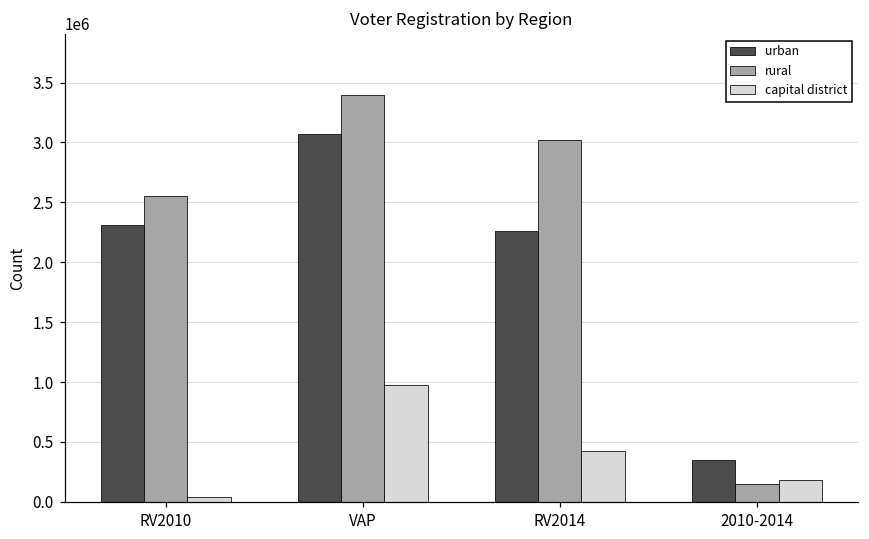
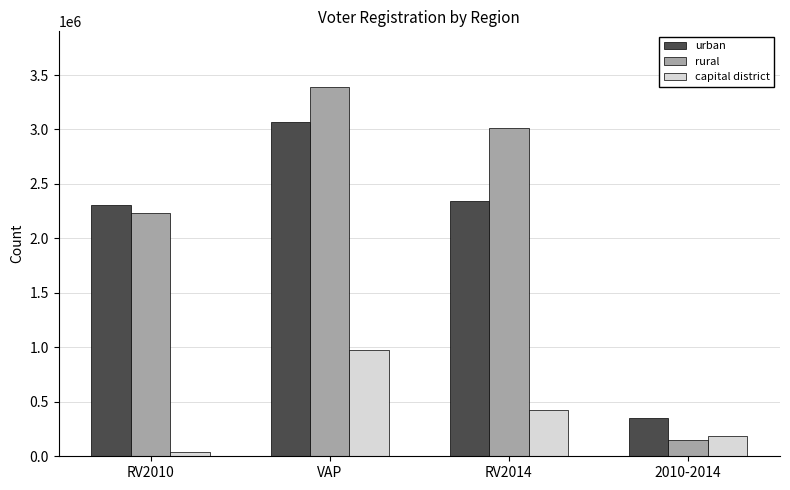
rural, RV2010: 2550000 -> 2230000
urban, RV2014: 2260000 -> 2340000
